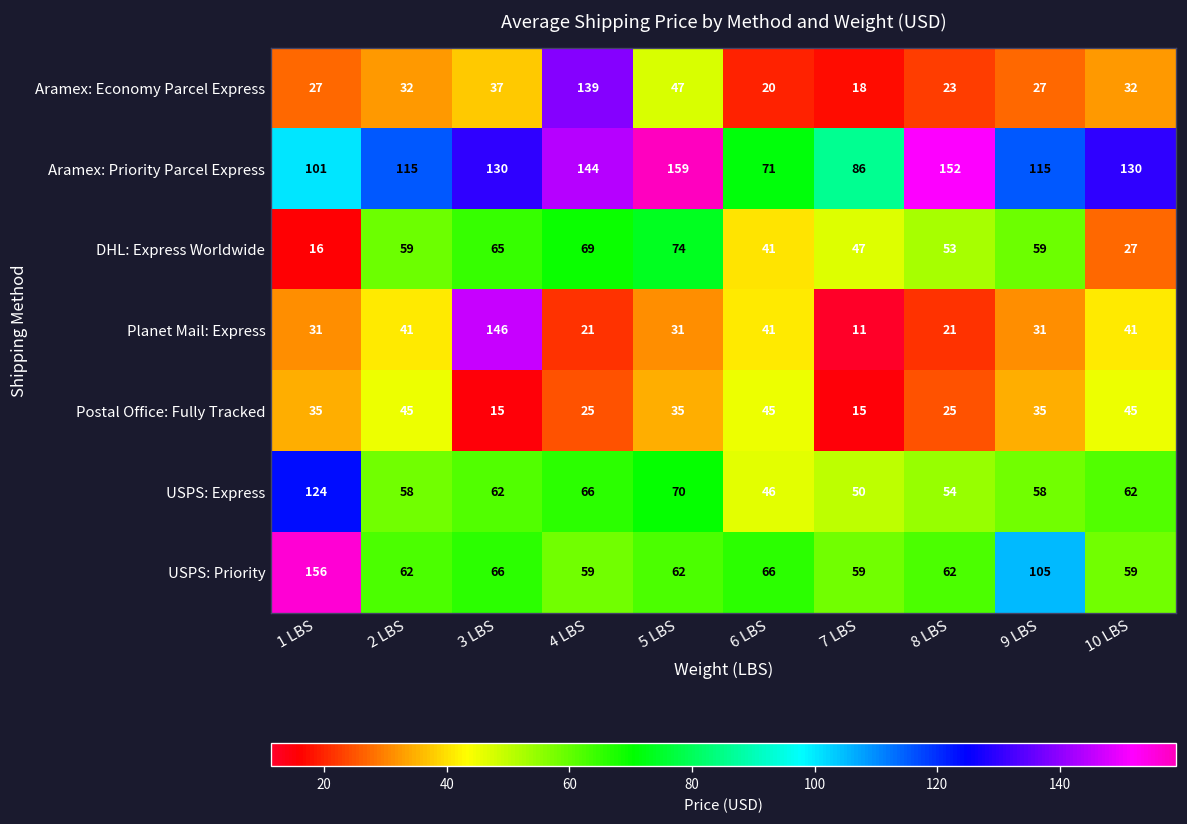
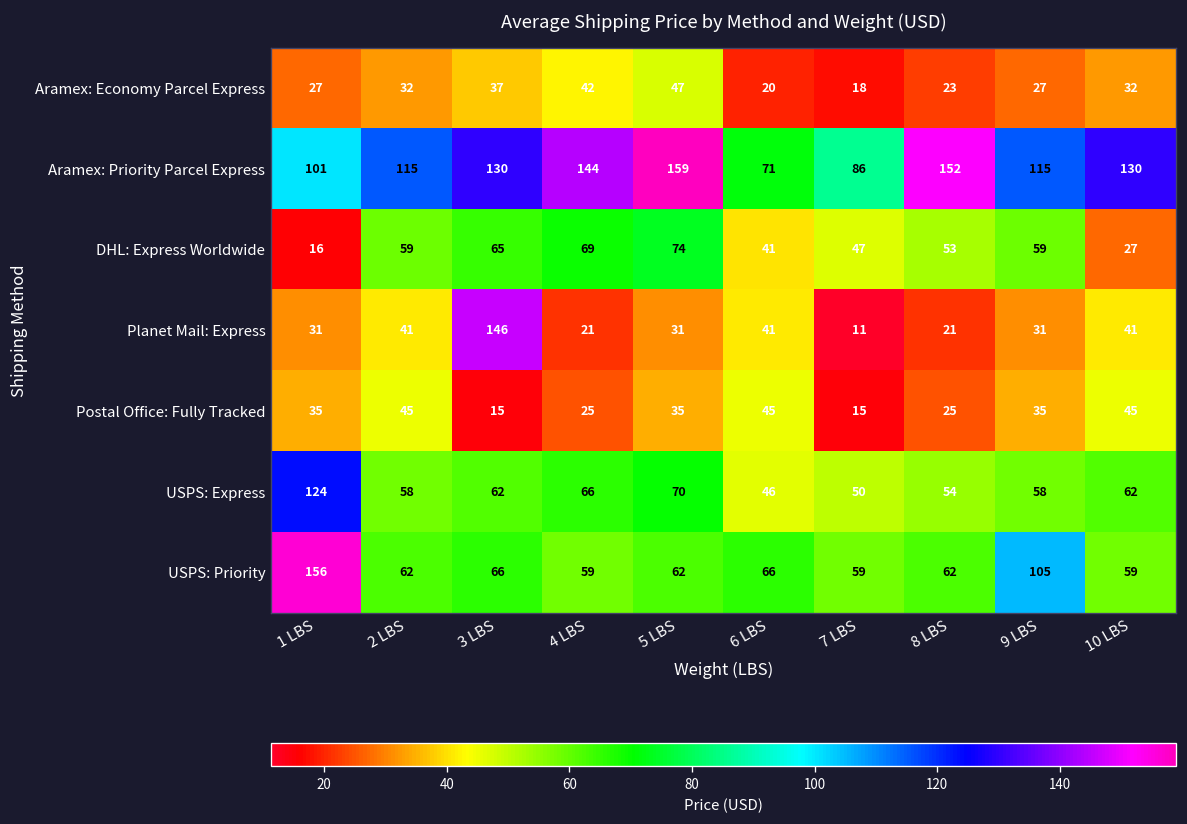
Aramex: Economy Parcel Express, 4 LBS: 139 -> 42
